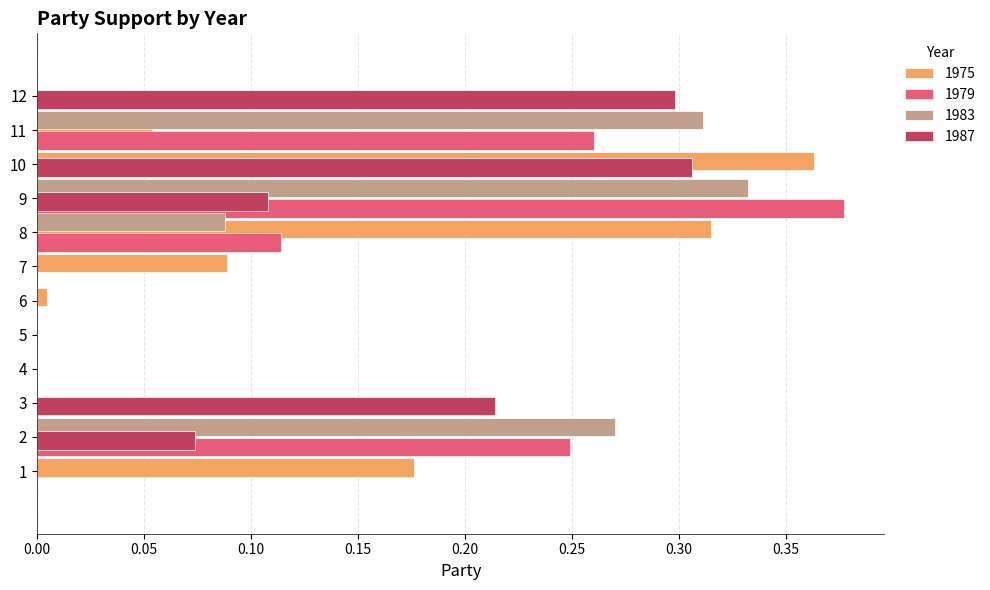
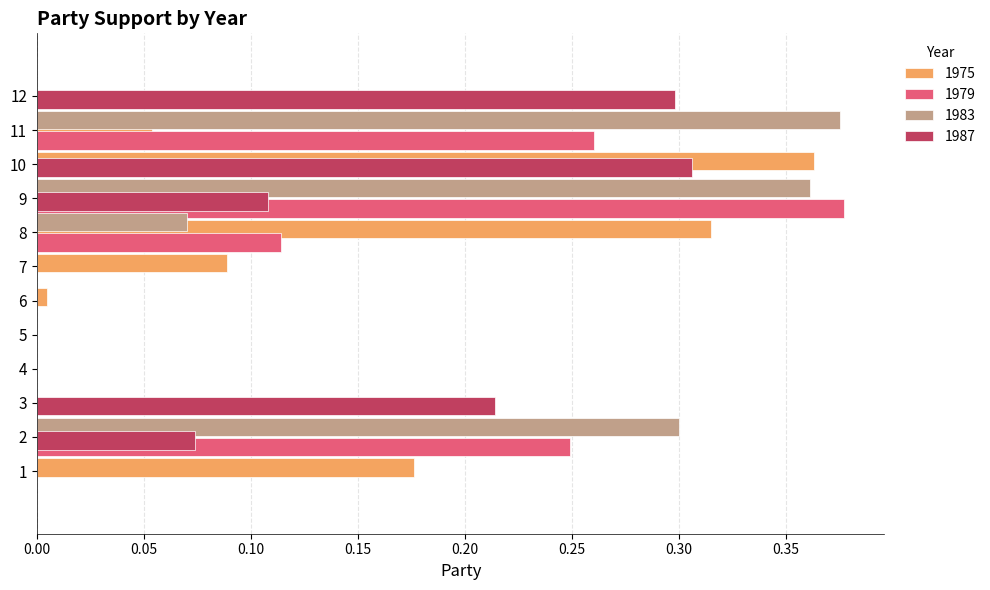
1983, 11: 0.311 -> 0.375
1983, 9: 0.332 -> 0.361
1983, 8: 0.088 -> 0.070
1983, 2: 0.27 -> 0.30
